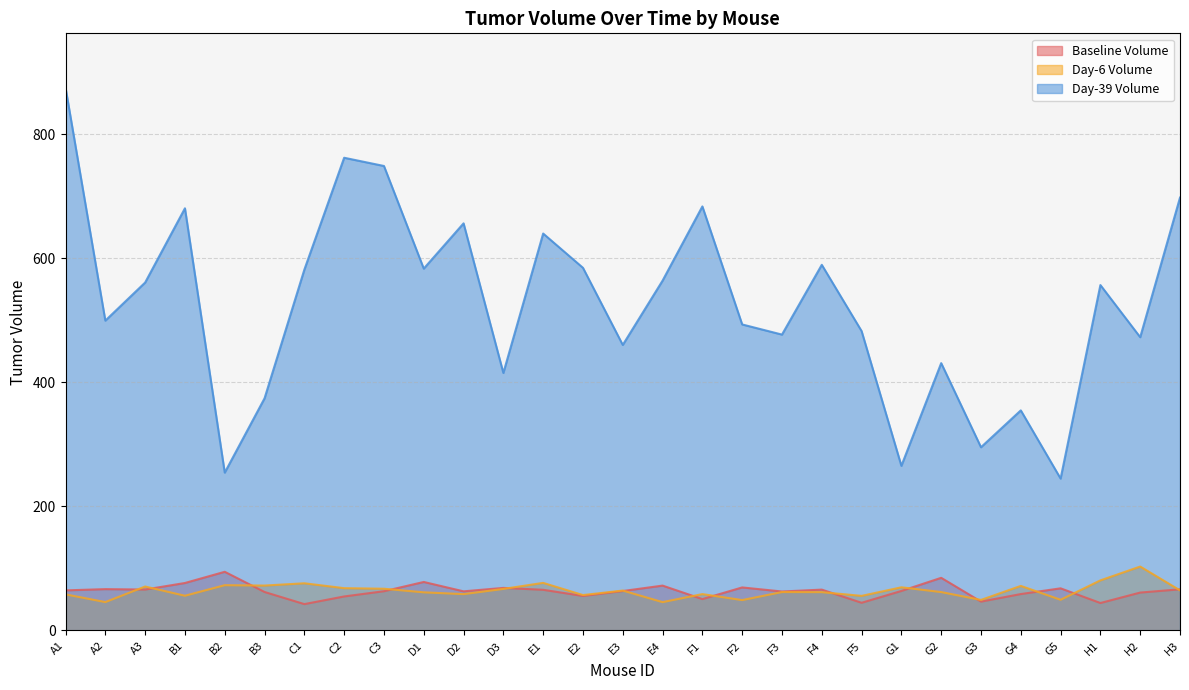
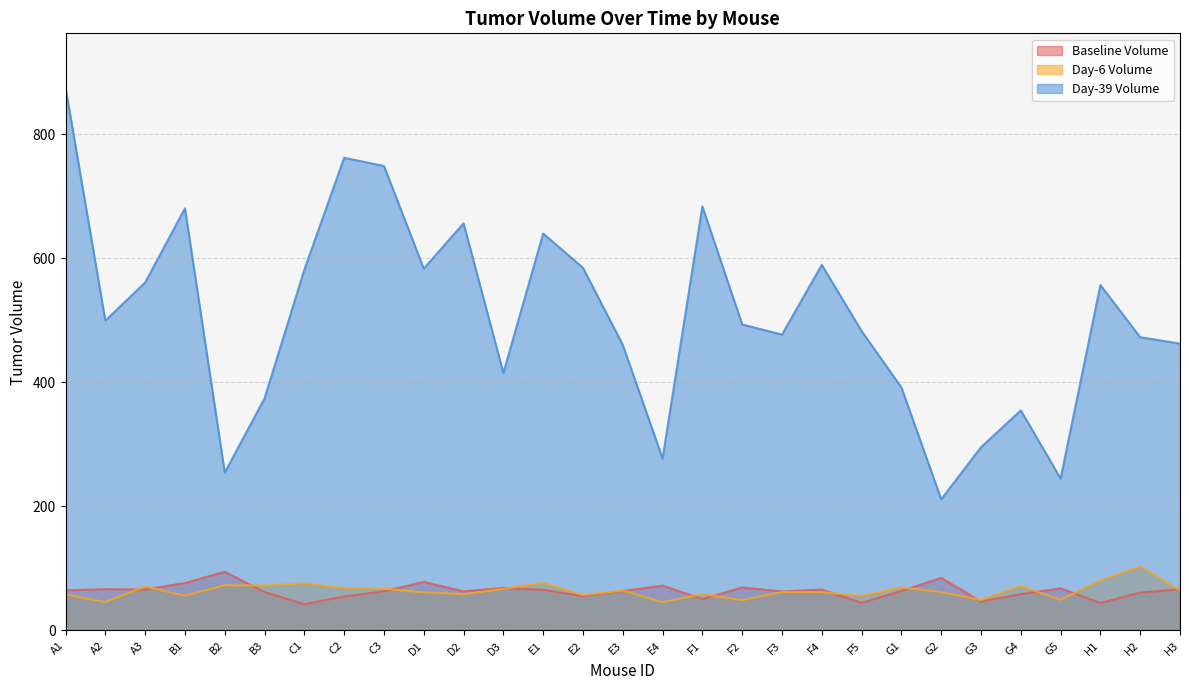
Day-39 Volume, E4: 560 -> 280
Day-39 Volume, G1: 270 -> 390
Day-39 Volume, G2: 430 -> 210
Day-39 Volume, H3: 700 -> 460
